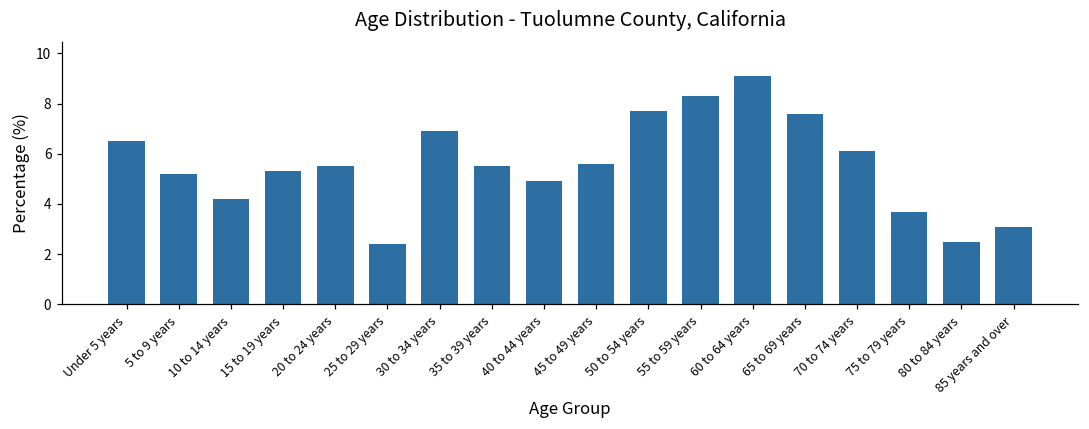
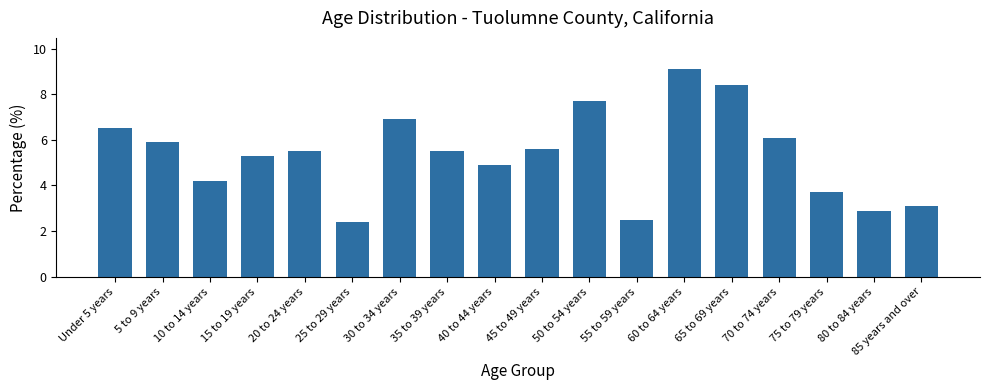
5 to 9 years: 5.2 -> 5.9
55 to 59 years: 8.3 -> 2.5
65 to 69 years: 7.6 -> 8.4
80 to 84 years: 2.5 -> 2.9
